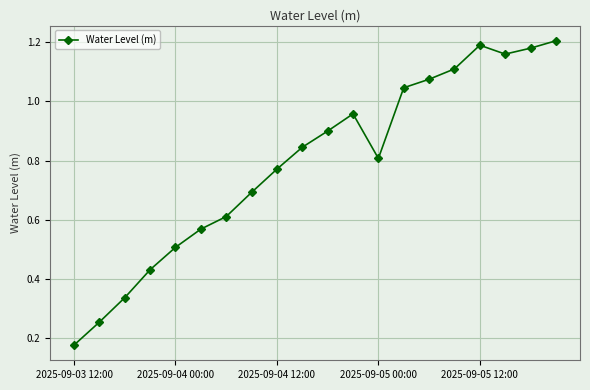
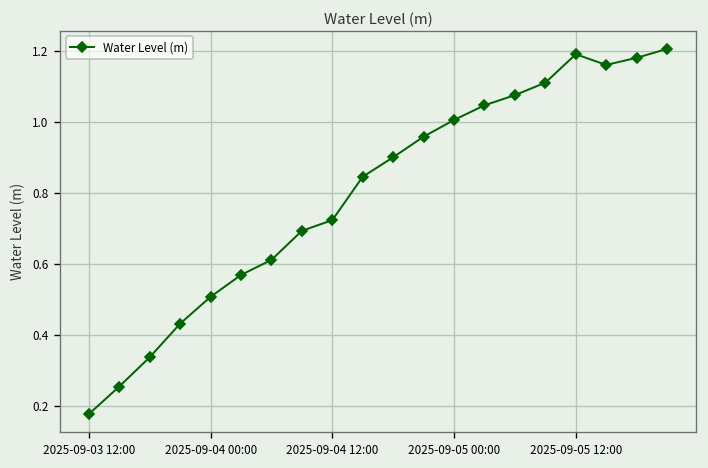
2025-09-04 12:00: 0.77 -> 0.72
2025-09-05 00:00: 0.81 -> 1.01
